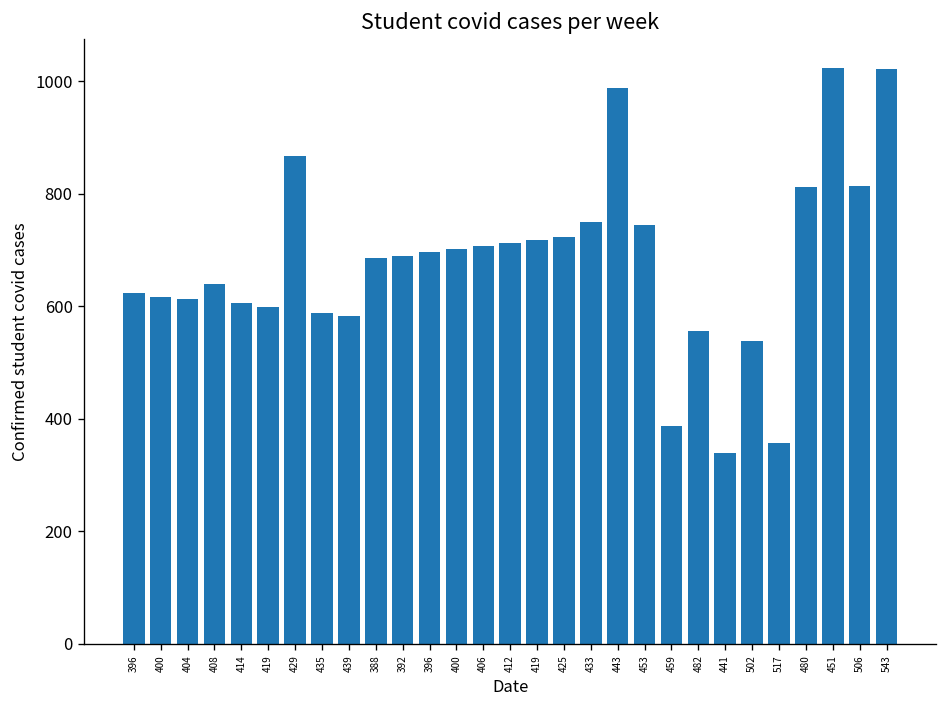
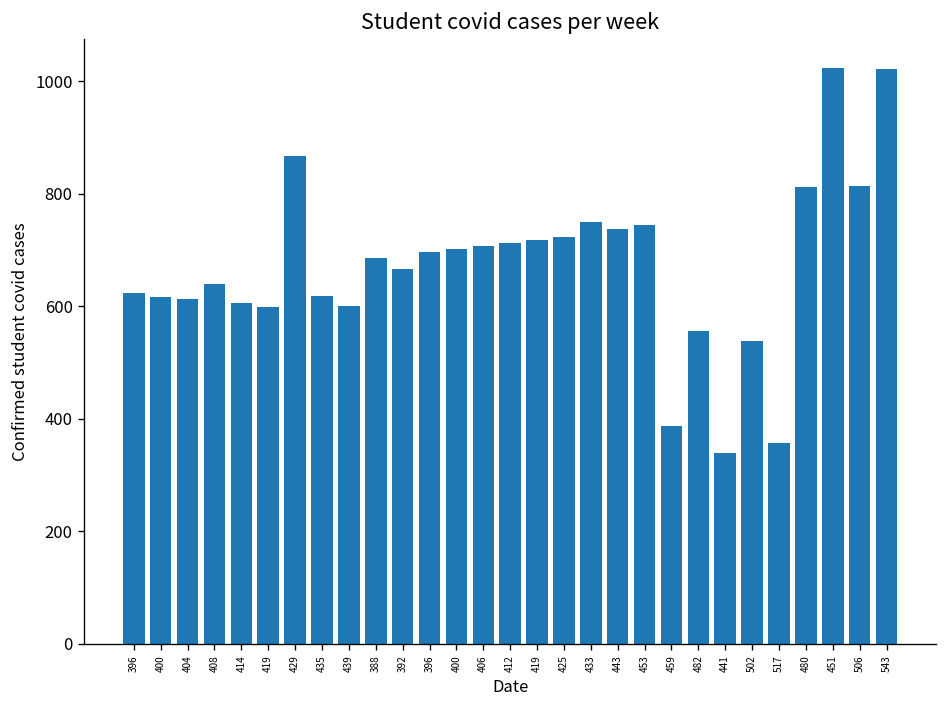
435: 590 -> 620
439: 580 -> 600
392: 690 -> 670
443: 990 -> 740
